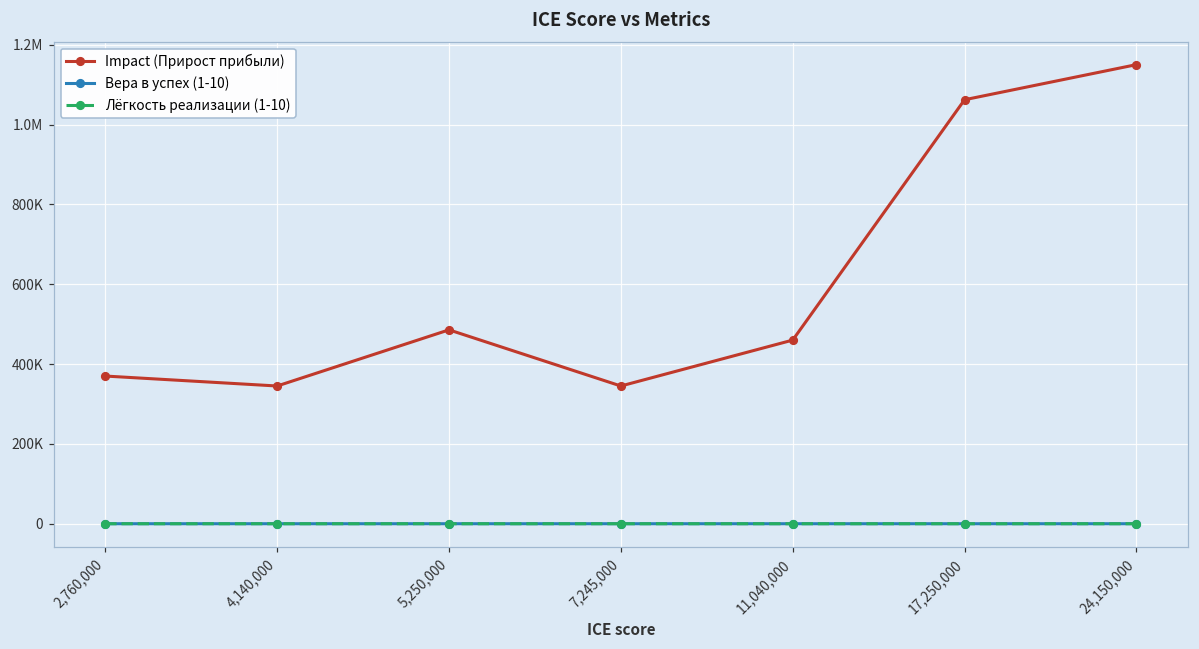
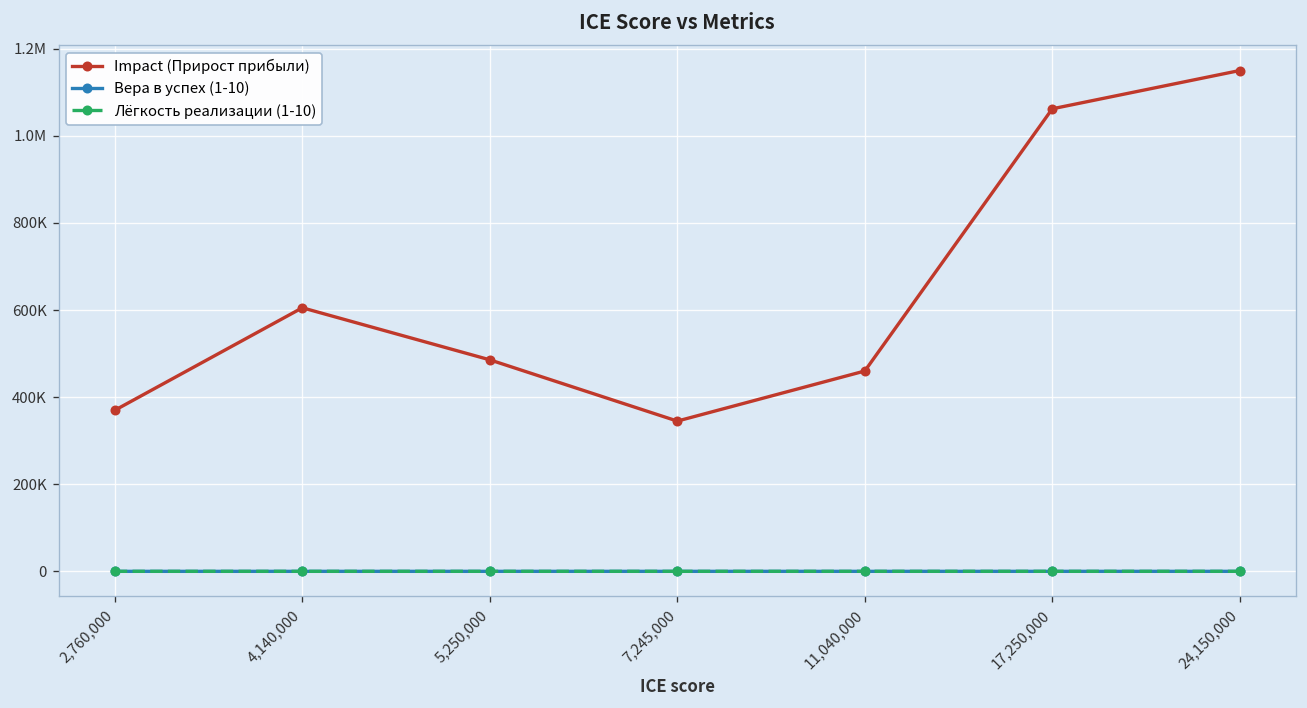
Impact (Прирост прибыли), 4,140,000: 350000 -> 610000
